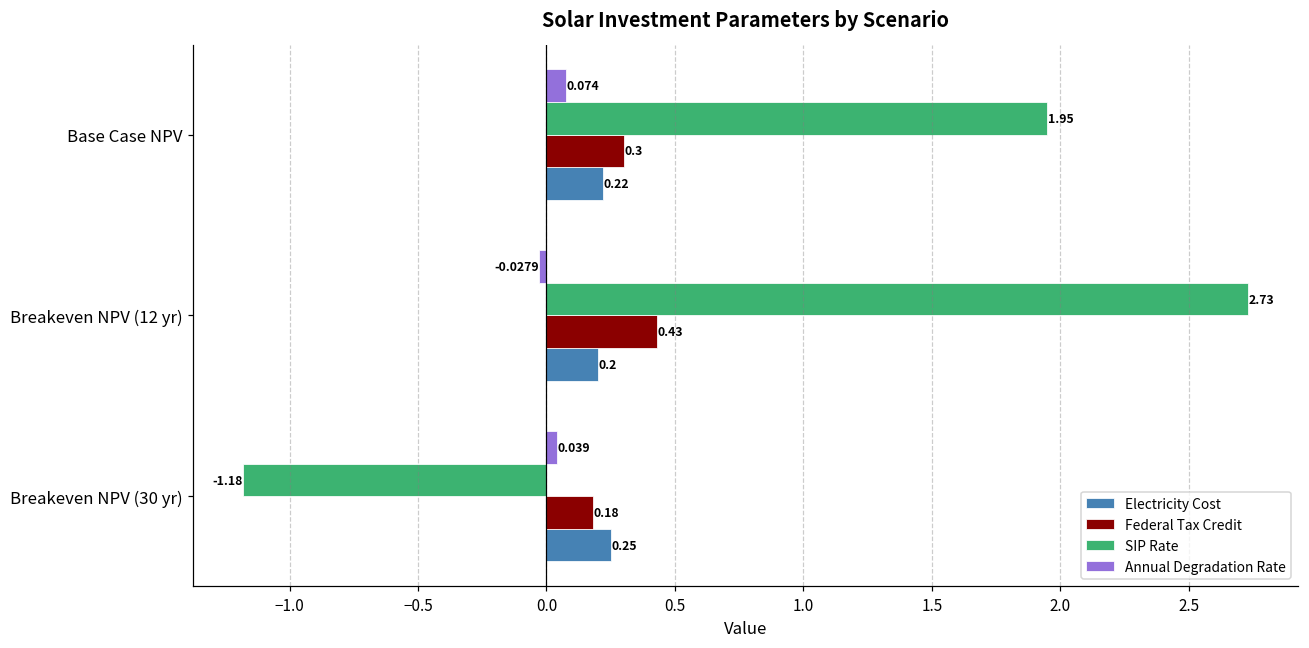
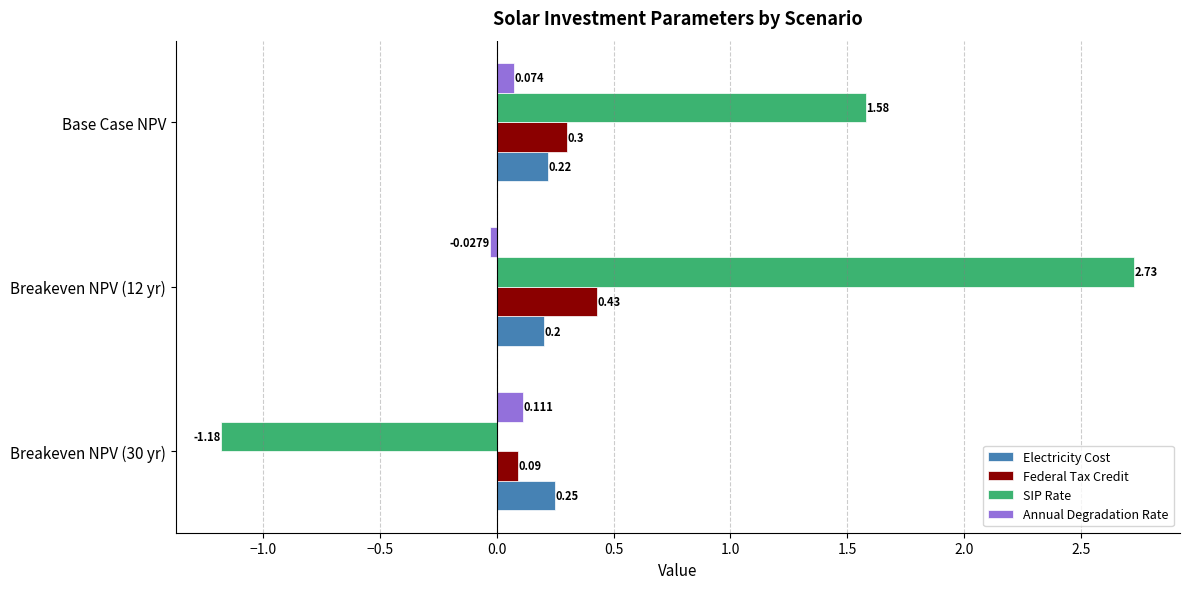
SIP Rate, Base Case NPV: 1.95 -> 1.58
Annual Degradation Rate, Breakeven NPV (30 yr): 0.039 -> 0.111
Federal Tax Credit, Breakeven NPV (30 yr): 0.18 -> 0.09
